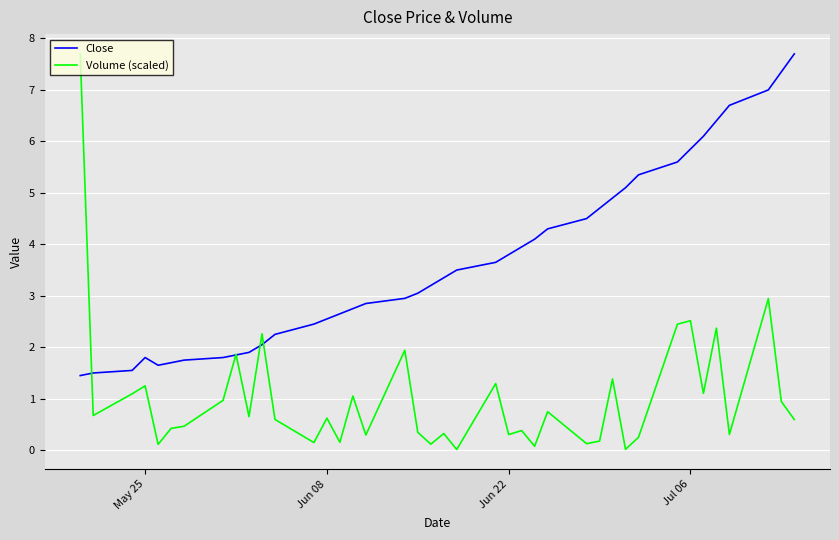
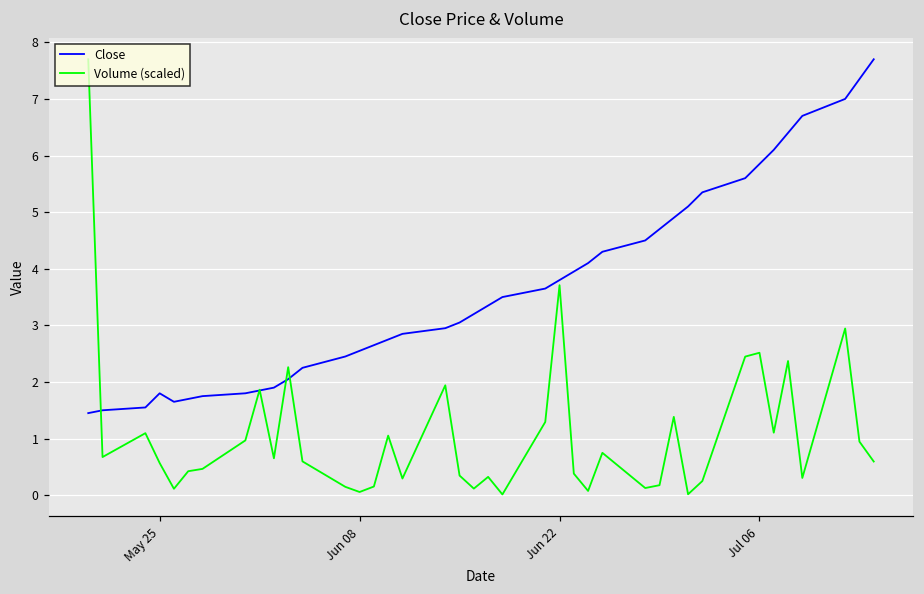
Volume (scaled), May 25: 1.3 -> 0.6
Volume (scaled), Jun 08: 0.6 -> 0.1
Volume (scaled), Jun 22: 0.3 -> 3.7
